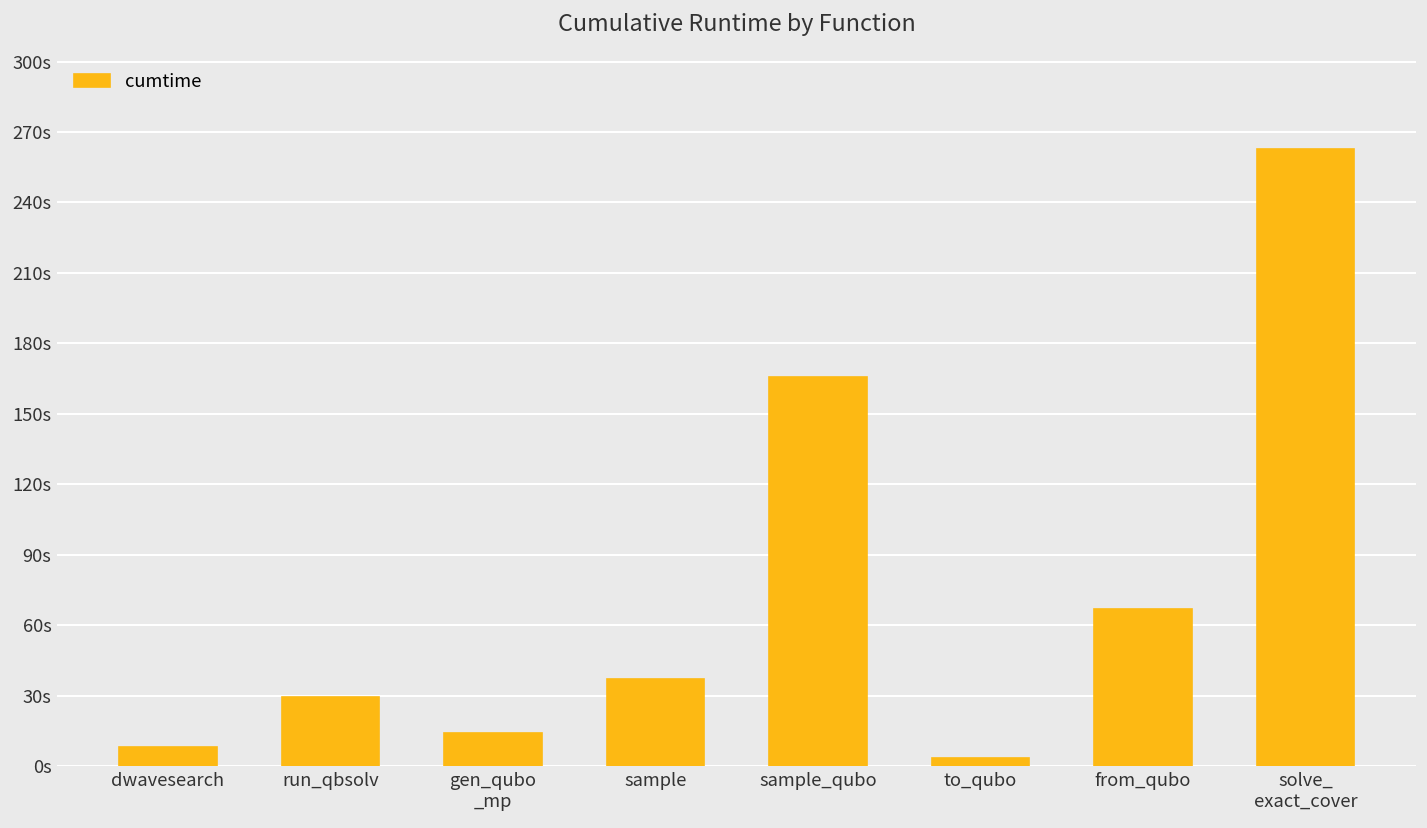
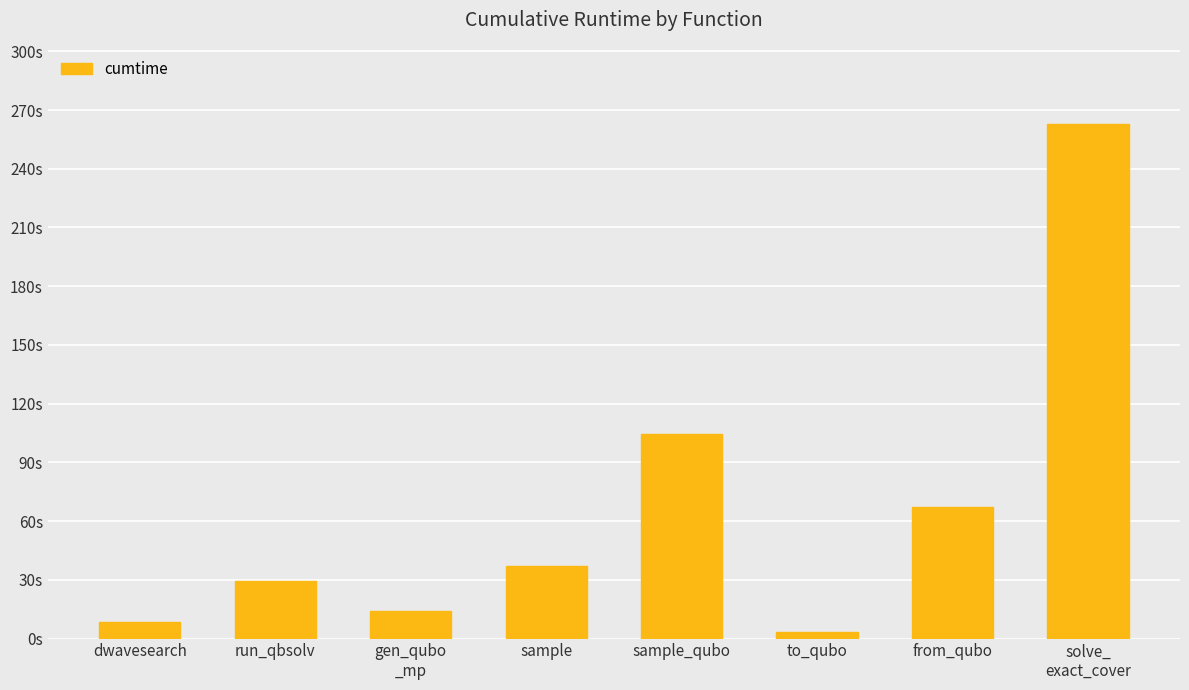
sample_qubo: 166s -> 105s
